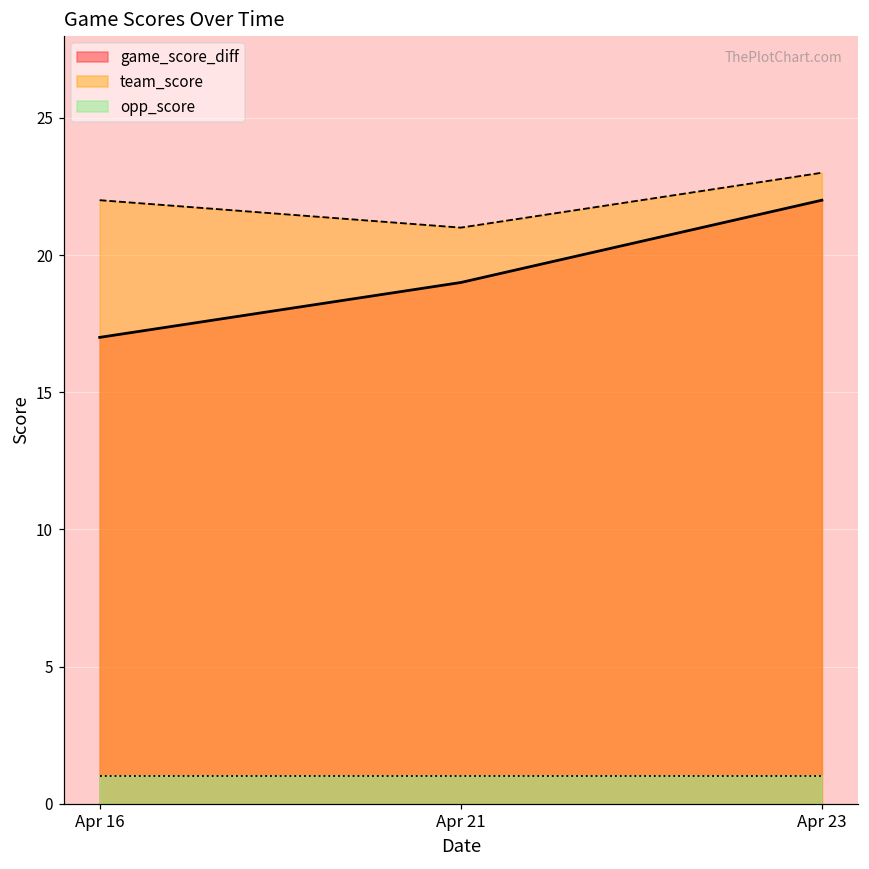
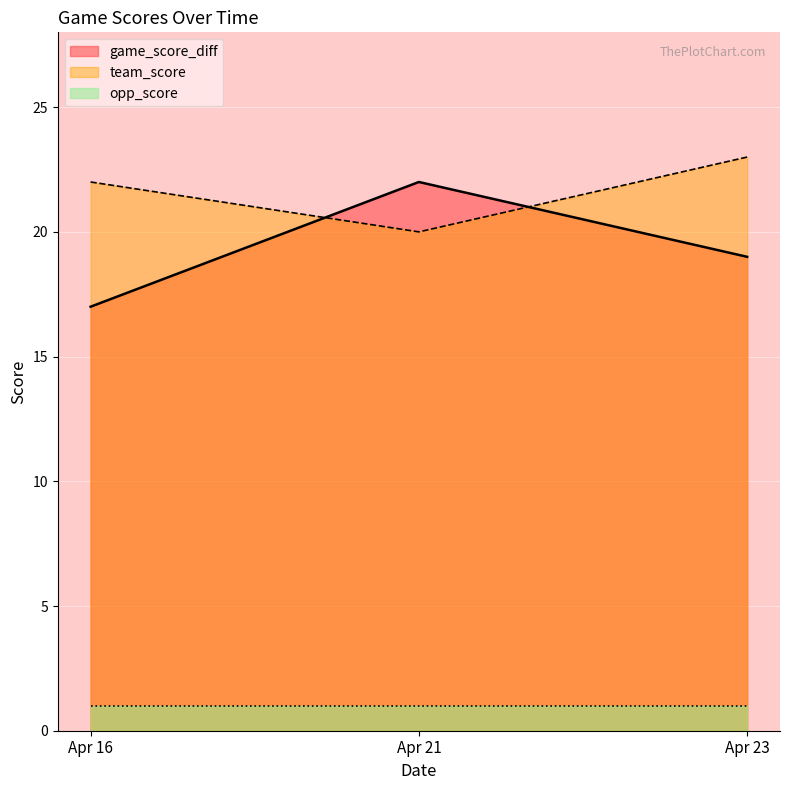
game_score_diff, Apr 21: 19 -> 22
team_score, Apr 21: 21 -> 20
game_score_diff, Apr 23: 22 -> 19
